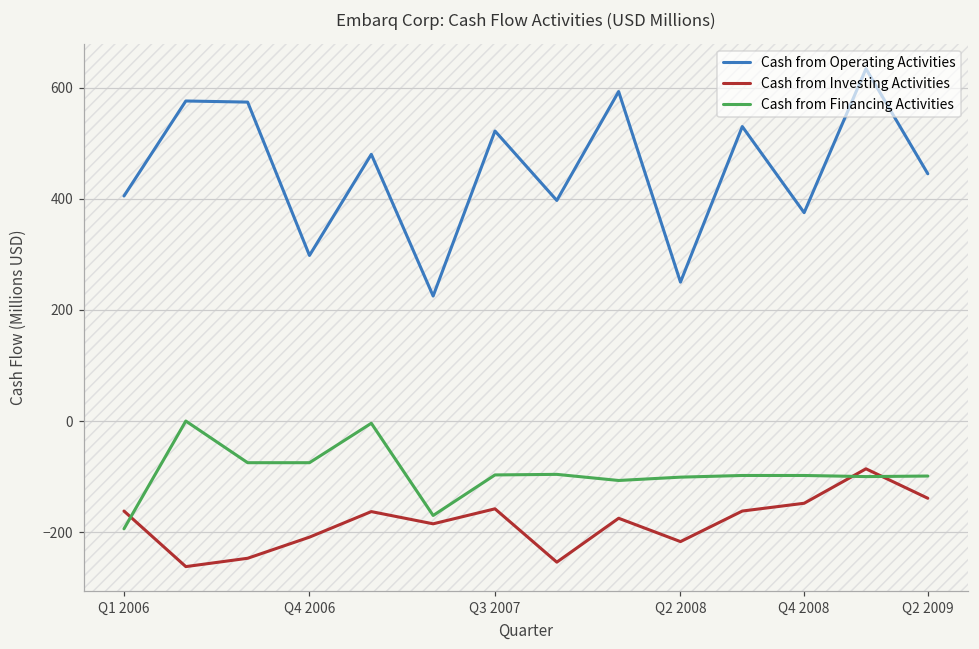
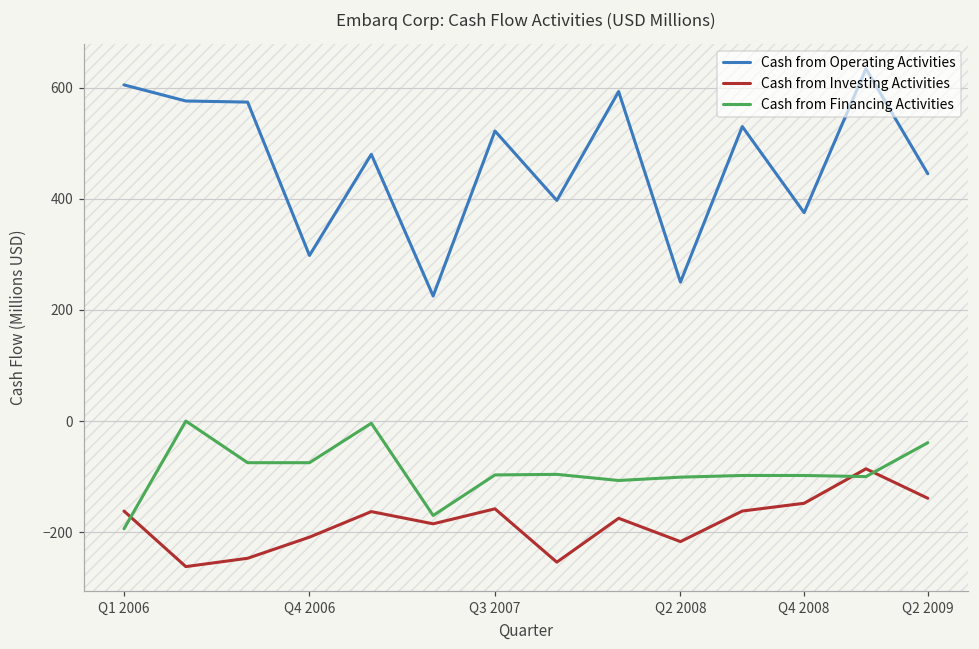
Cash from Operating Activities, Q1 2006: 410 -> 610
Cash from Financing Activities, Q2 2009: -100 -> -40
